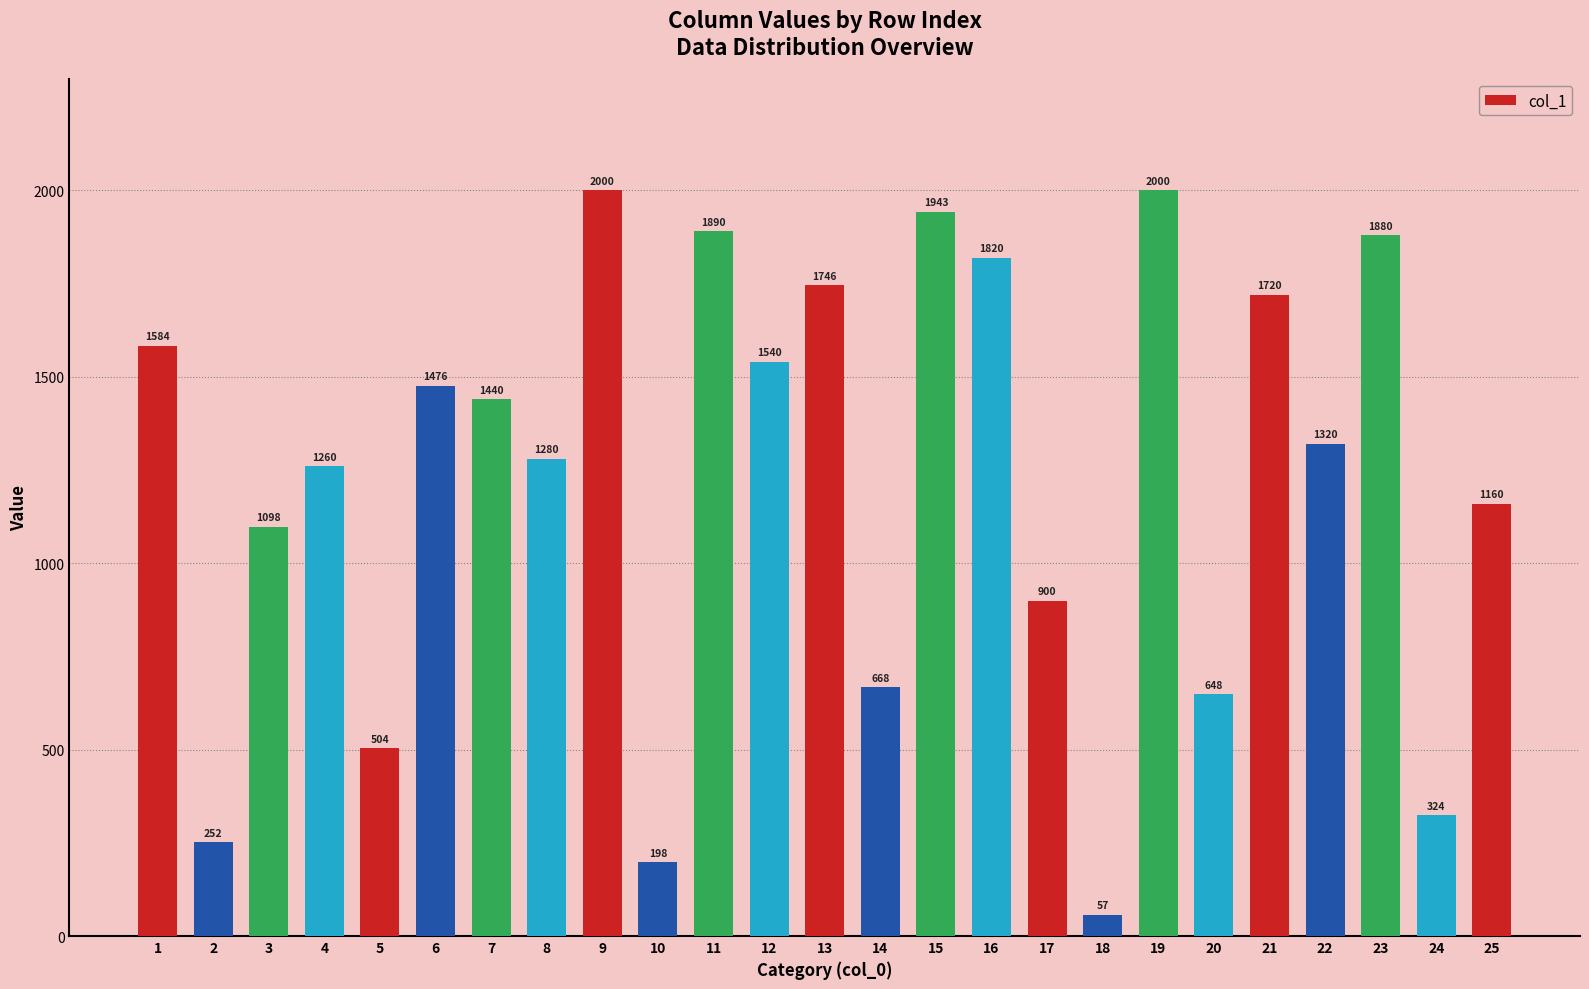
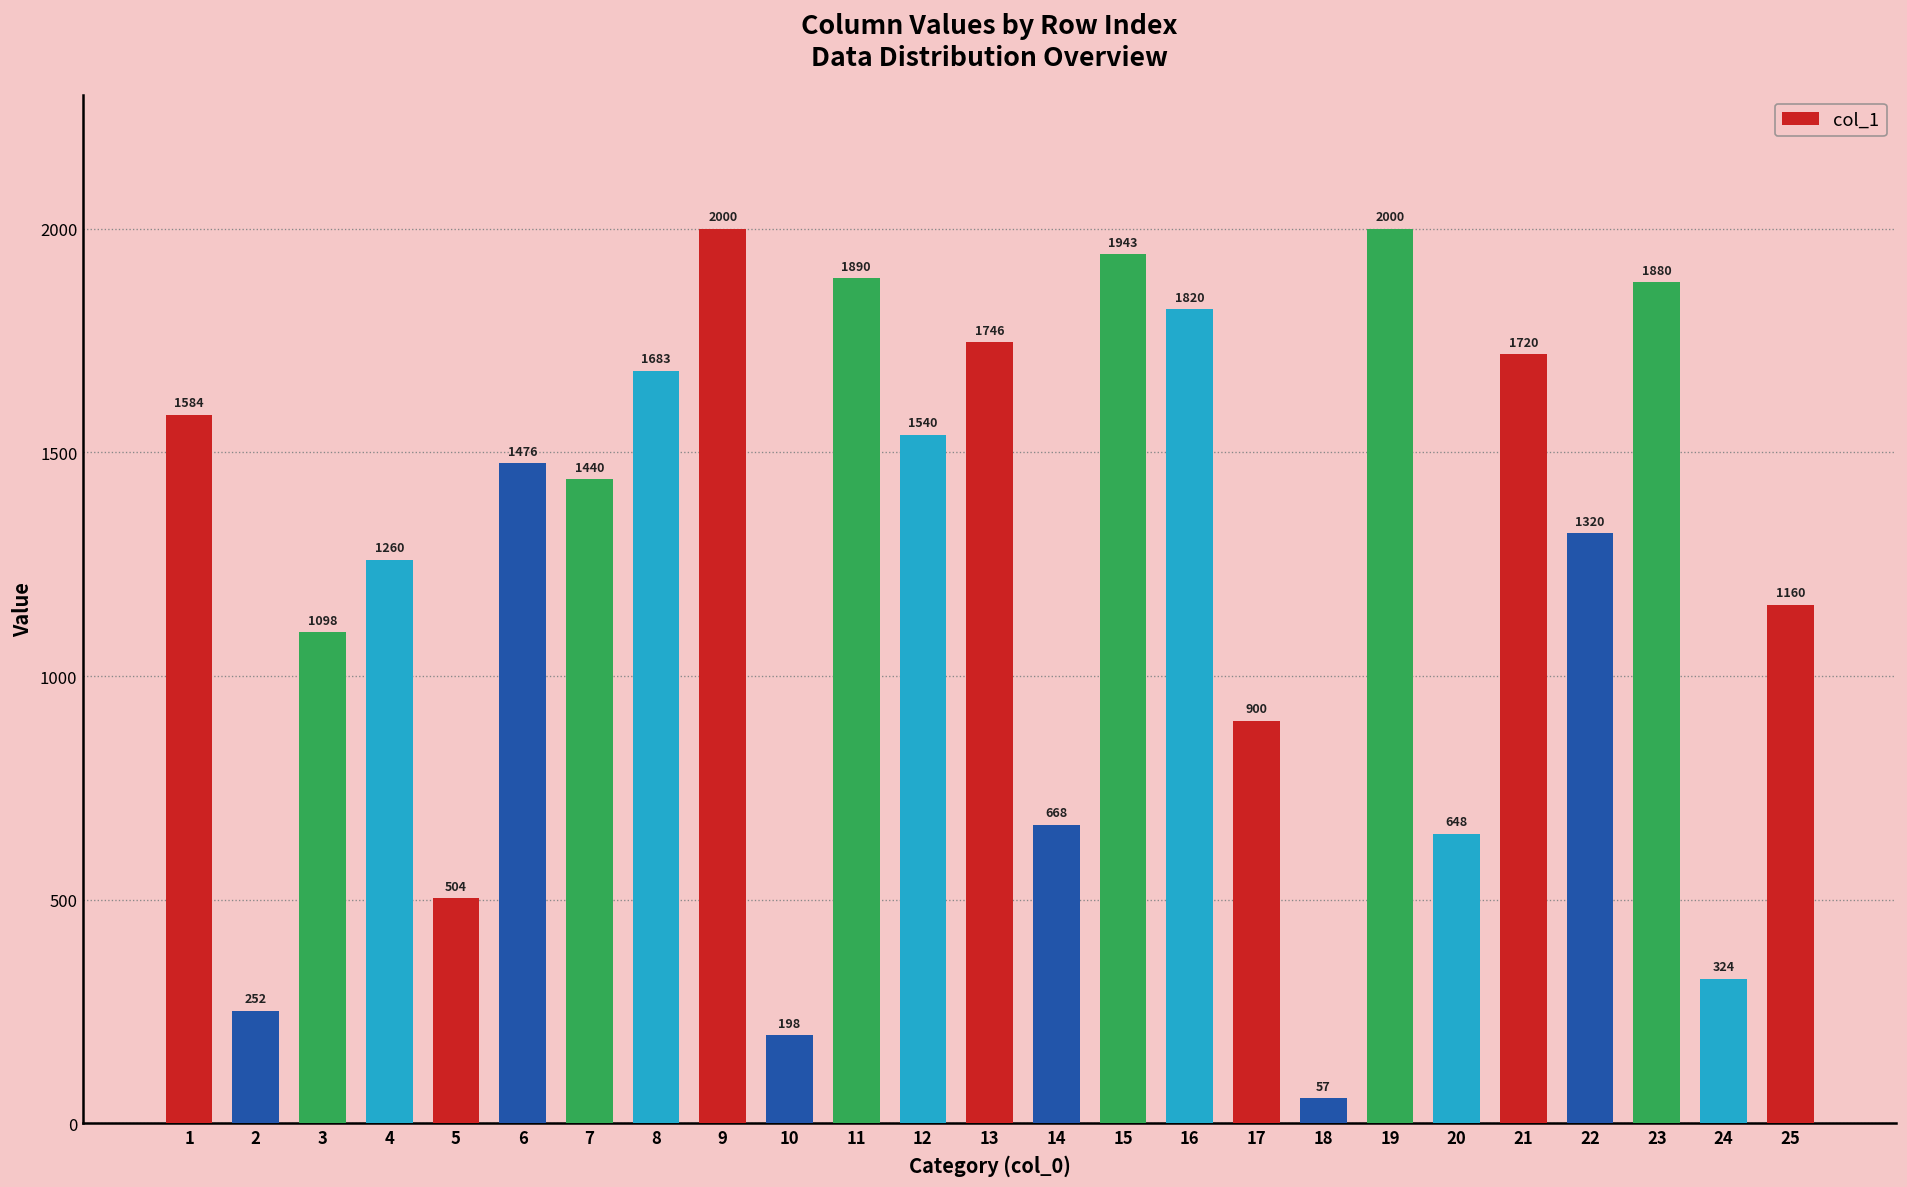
8: 1280 -> 1683
